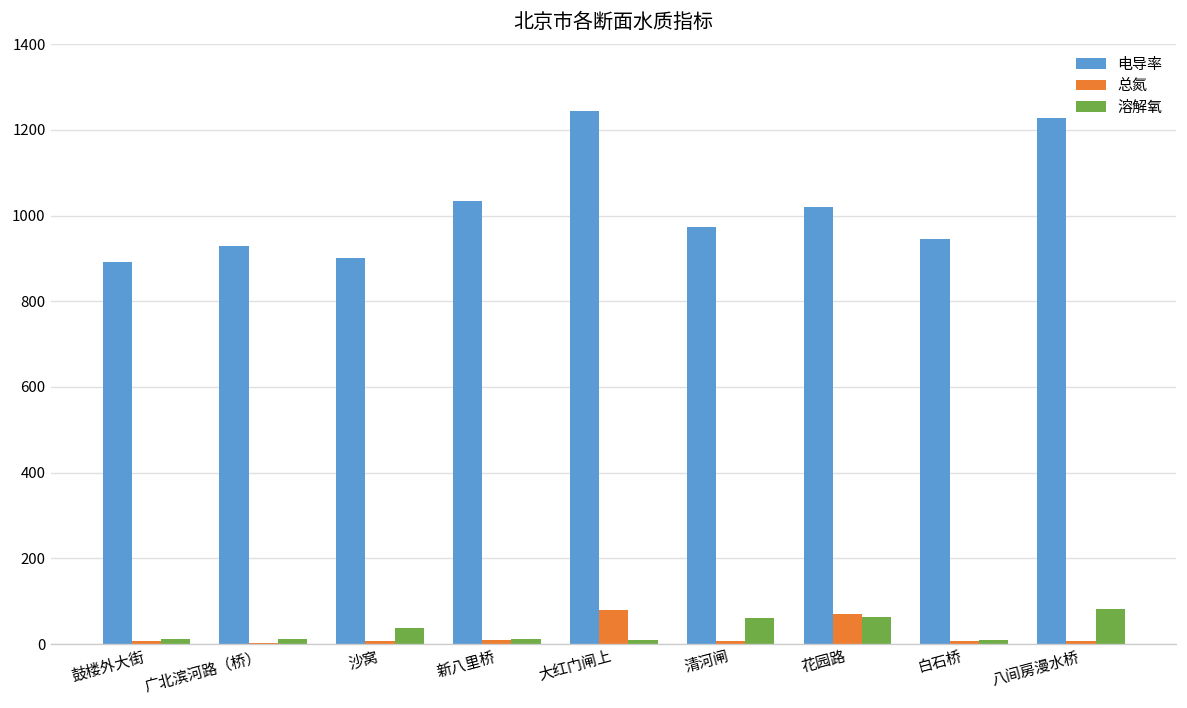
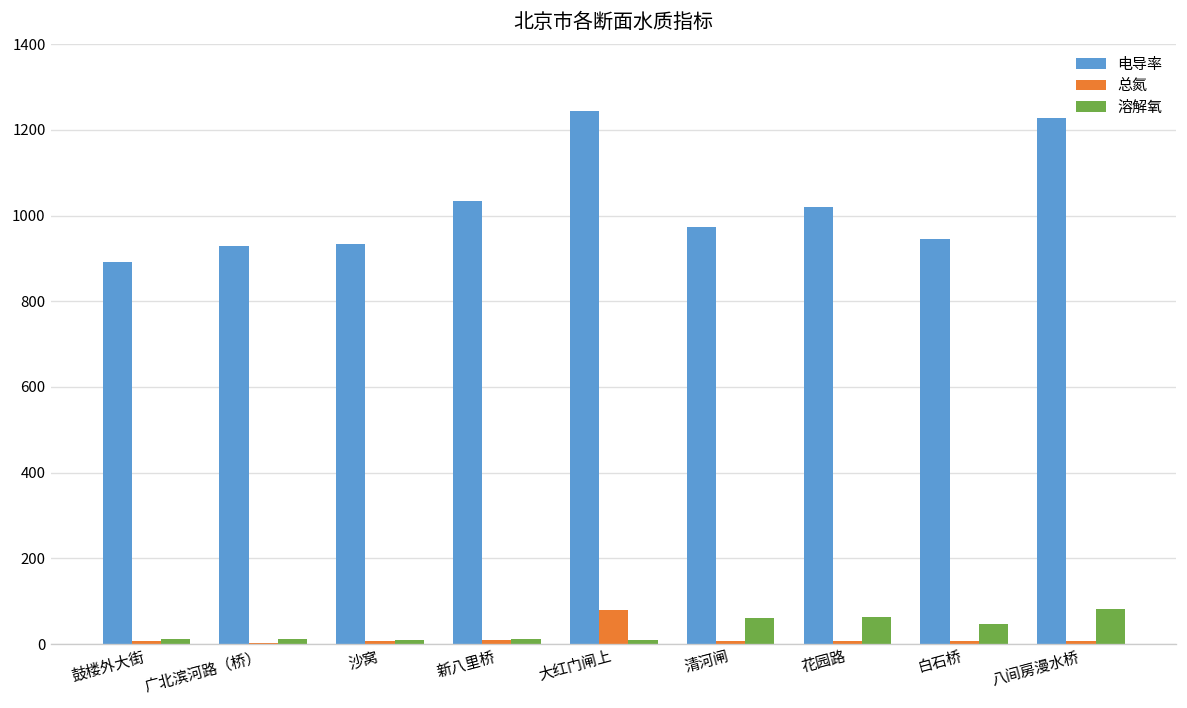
电导率, 沙窝: 900 -> 930
溶解氧, 沙窝: 40 -> 10
总氮, 花园路: 70 -> 10
溶解氧, 白石桥: 10 -> 50
